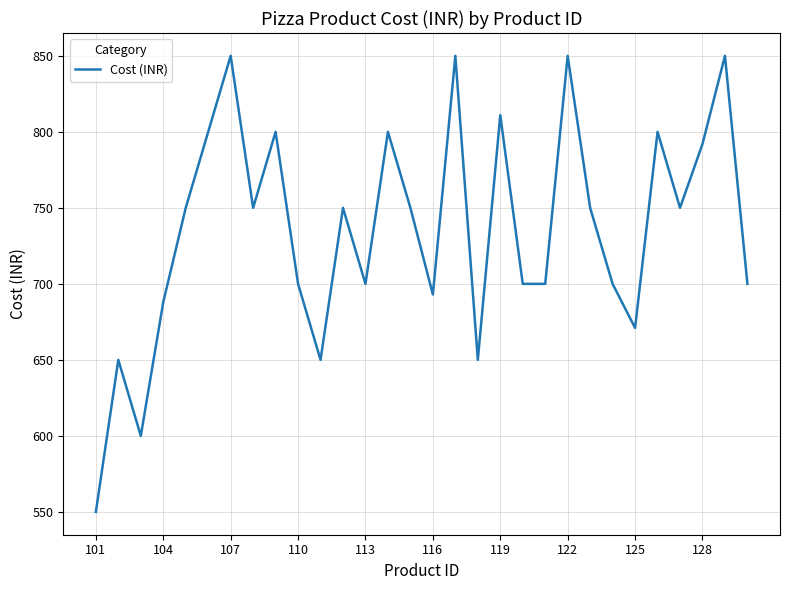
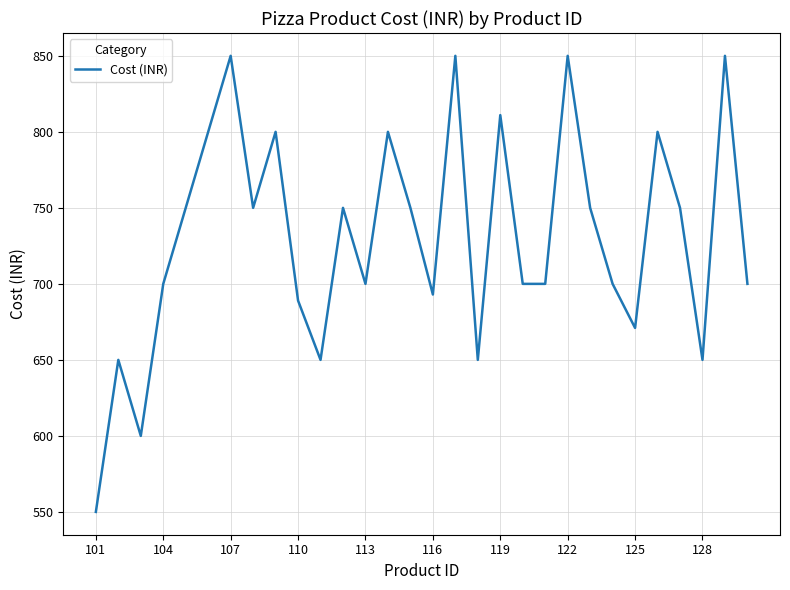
104: 688 -> 700
110: 700 -> 689
128: 792 -> 650
